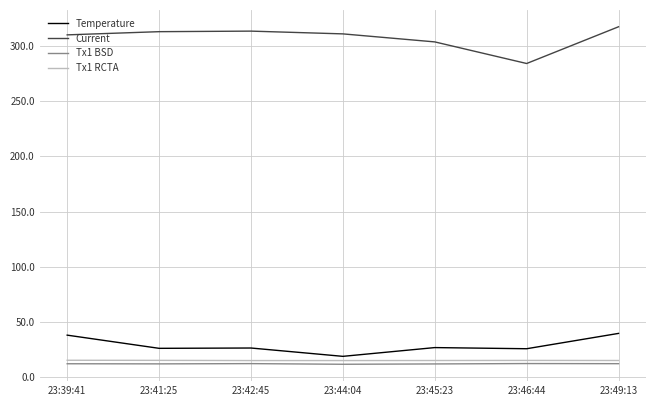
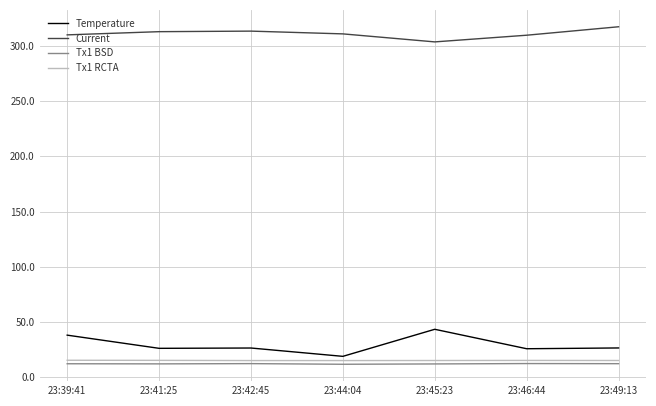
Temperature, 23:45:23: 27 -> 43
Current, 23:46:44: 284 -> 309
Temperature, 23:49:13: 40 -> 27
